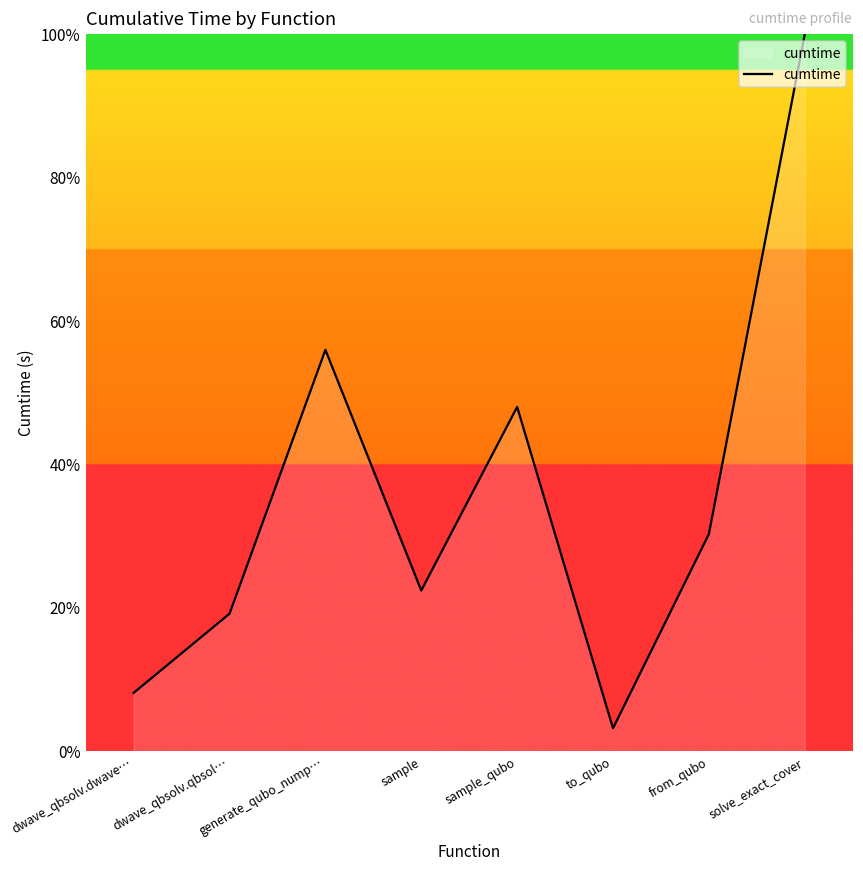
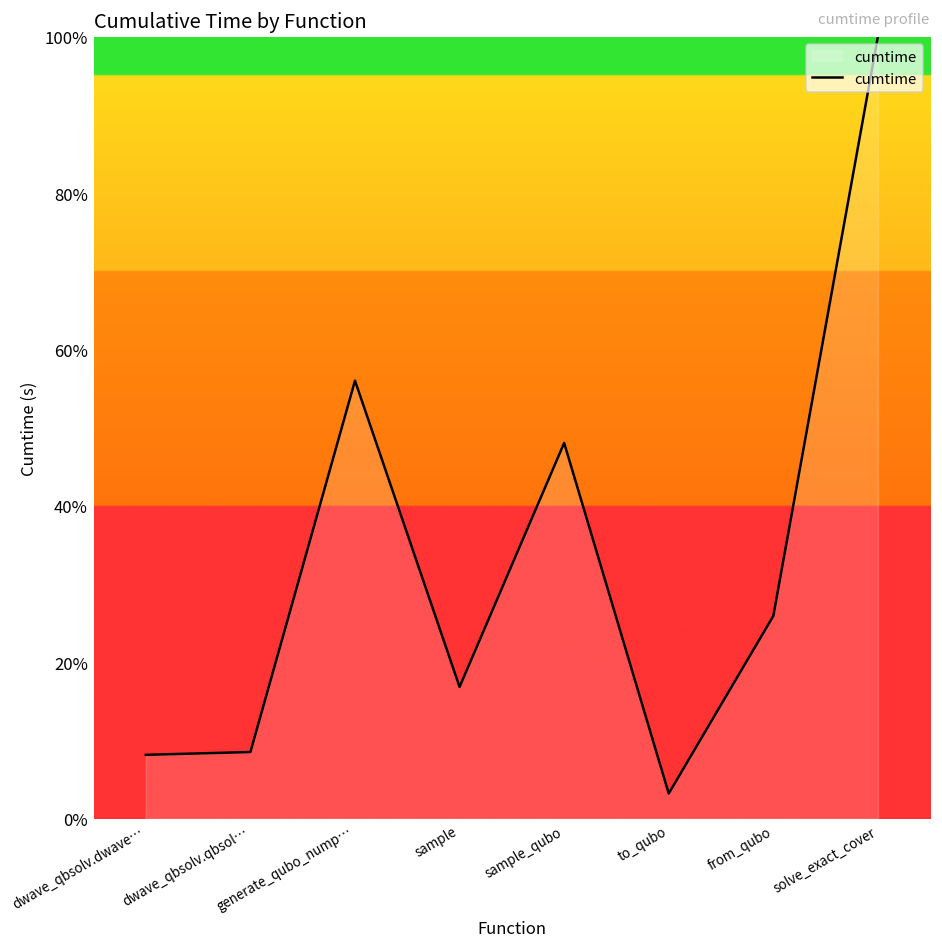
dwave_qbsolv.qbsol…: 19% -> 9%
sample: 22% -> 17%
from_qubo: 30% -> 26%
